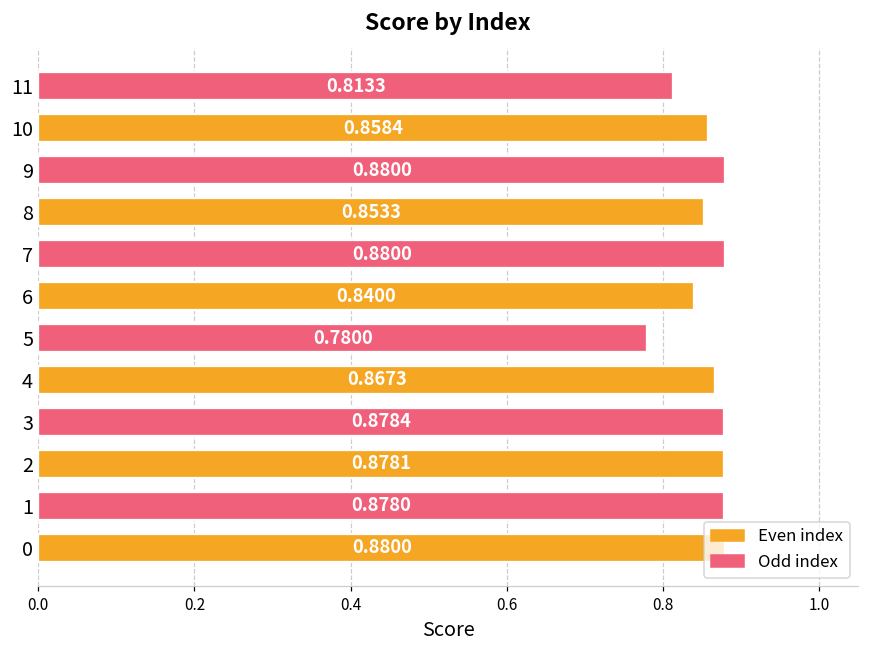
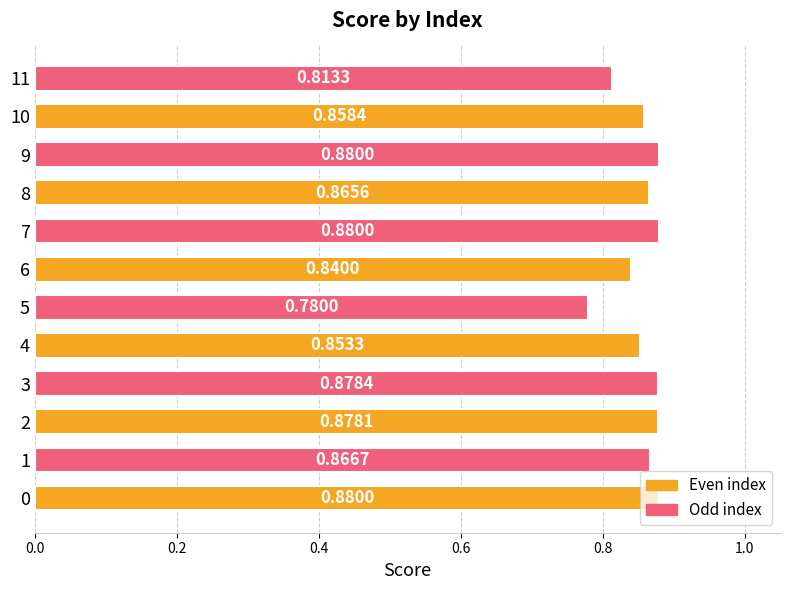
8: 0.8533 -> 0.8656
4: 0.8673 -> 0.8533
1: 0.8780 -> 0.8667
